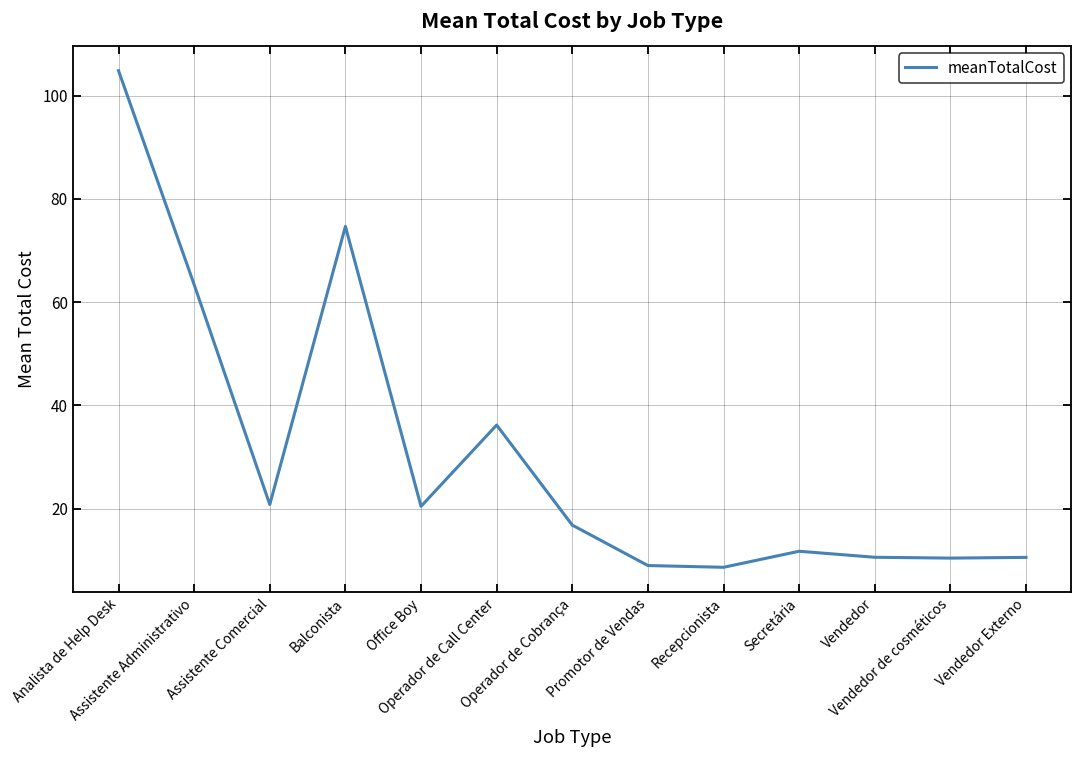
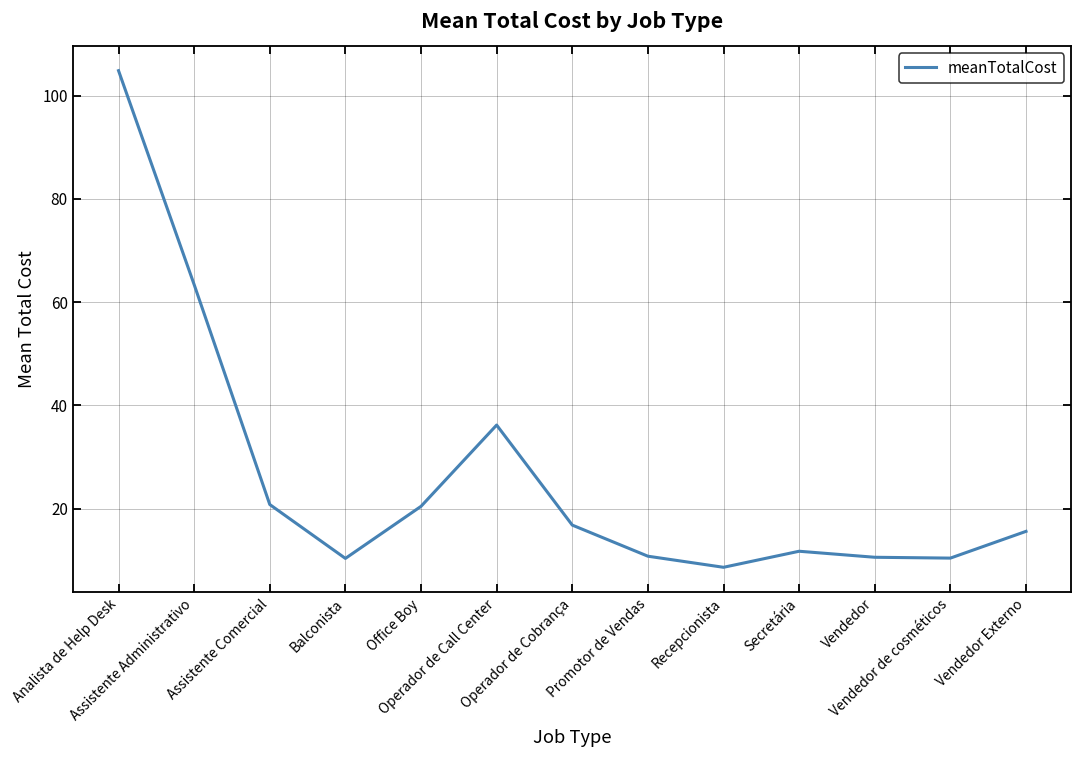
Balconista: 75 -> 10
Promotor de Vendas: 9 -> 11
Vendedor Externo: 11 -> 16
